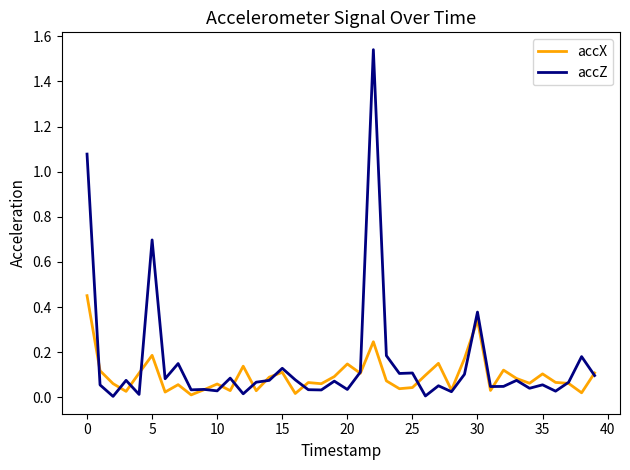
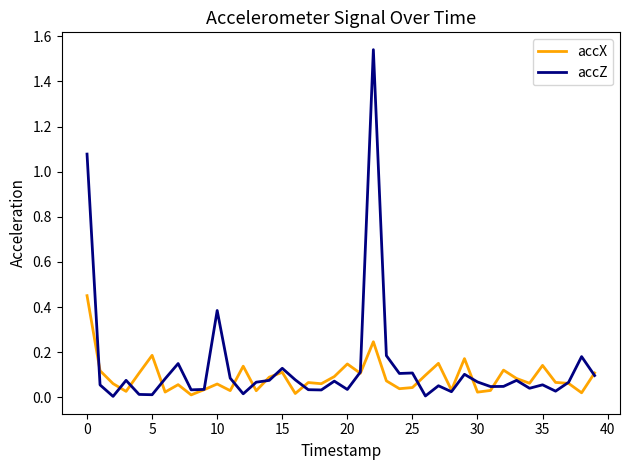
accZ, 5: 0.70 -> 0.01
accZ, 10: 0.03 -> 0.39
accX, 30: 0.34 -> 0.02
accZ, 30: 0.38 -> 0.07
accX, 35: 0.10 -> 0.14
